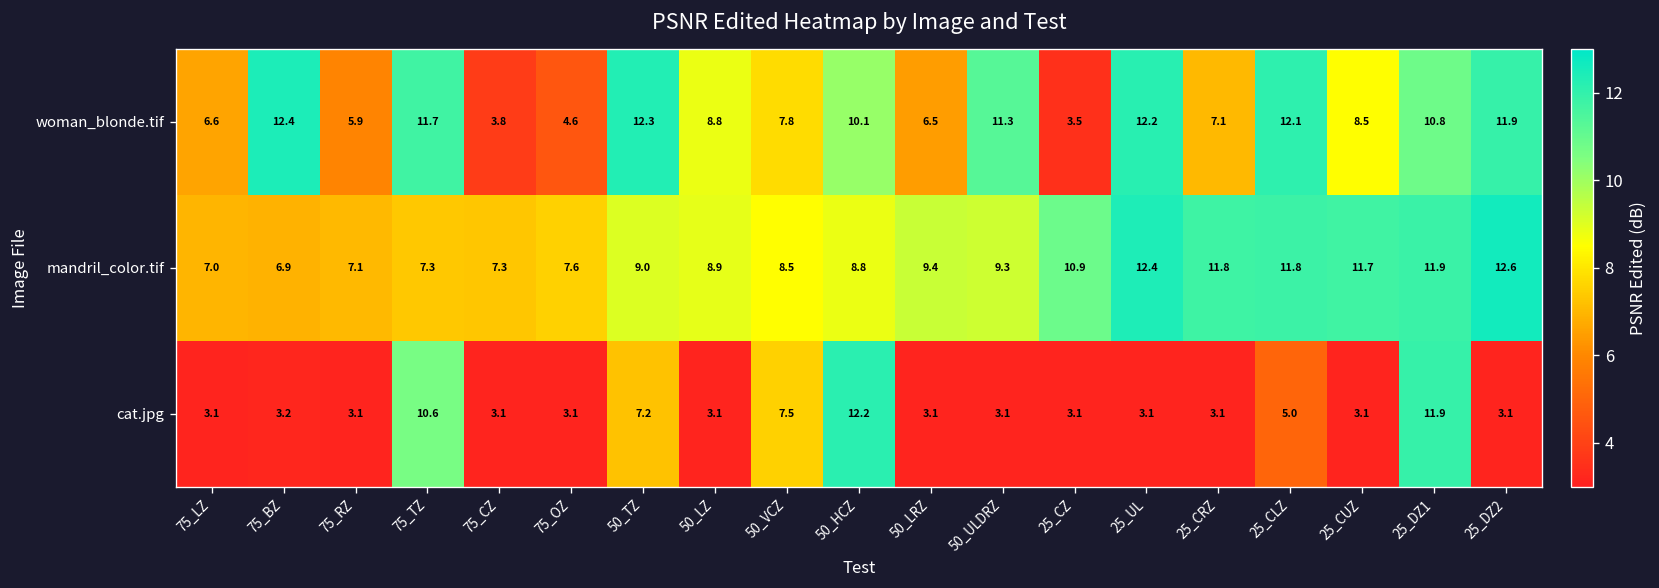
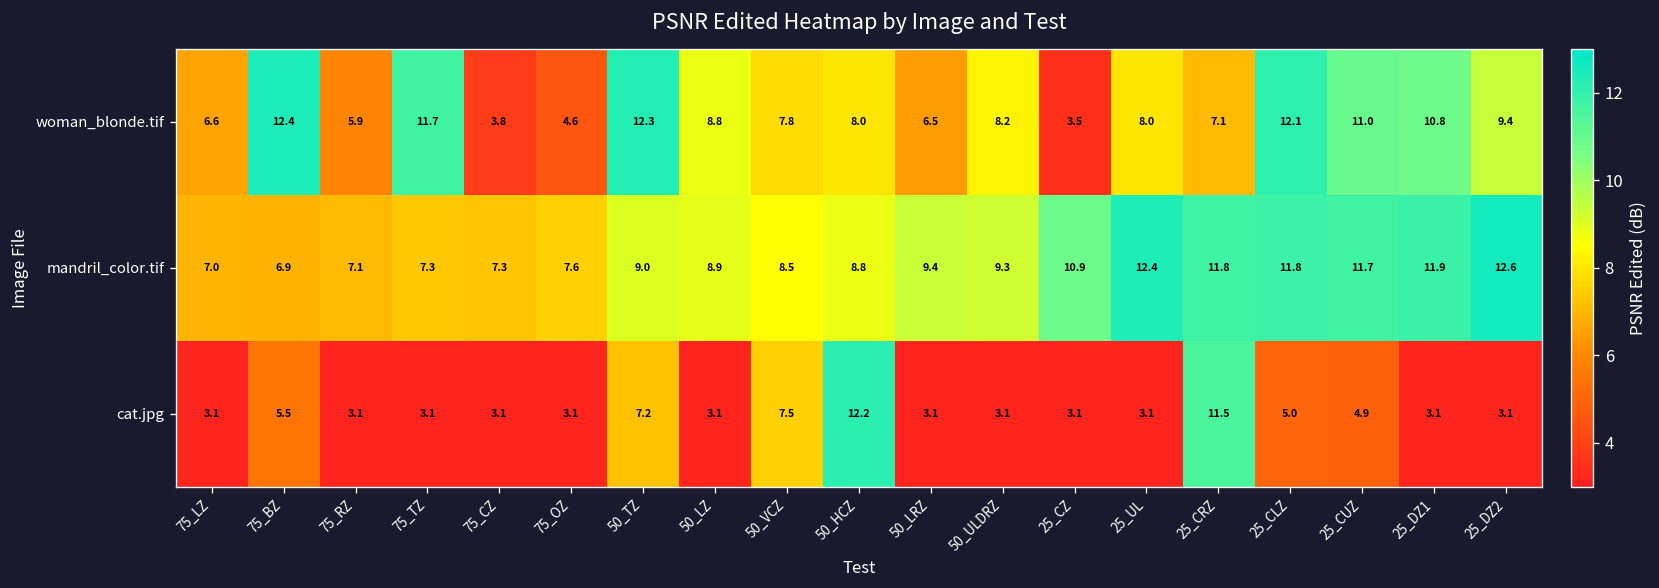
woman_blonde.tif, 50_HCZ: 10.1 -> 8.0
woman_blonde.tif, 50_ULDRZ: 11.3 -> 8.2
woman_blonde.tif, 25_UL: 12.2 -> 8.0
woman_blonde.tif, 25_CUZ: 8.5 -> 11.0
woman_blonde.tif, 25_DZ2: 11.9 -> 9.4
cat.jpg, 75_BZ: 3.2 -> 5.5
cat.jpg, 75_TZ: 10.6 -> 3.1
cat.jpg, 25_CRZ: 3.1 -> 11.5
cat.jpg, 25_CUZ: 3.1 -> 4.9
cat.jpg, 25_DZ1: 11.9 -> 3.1
